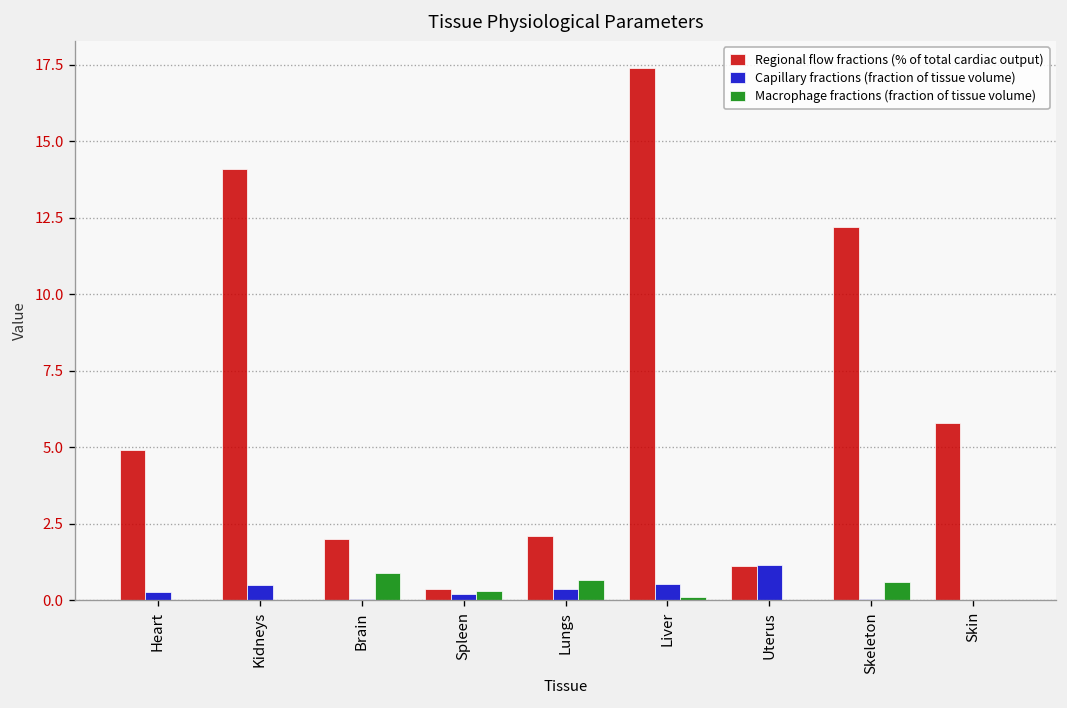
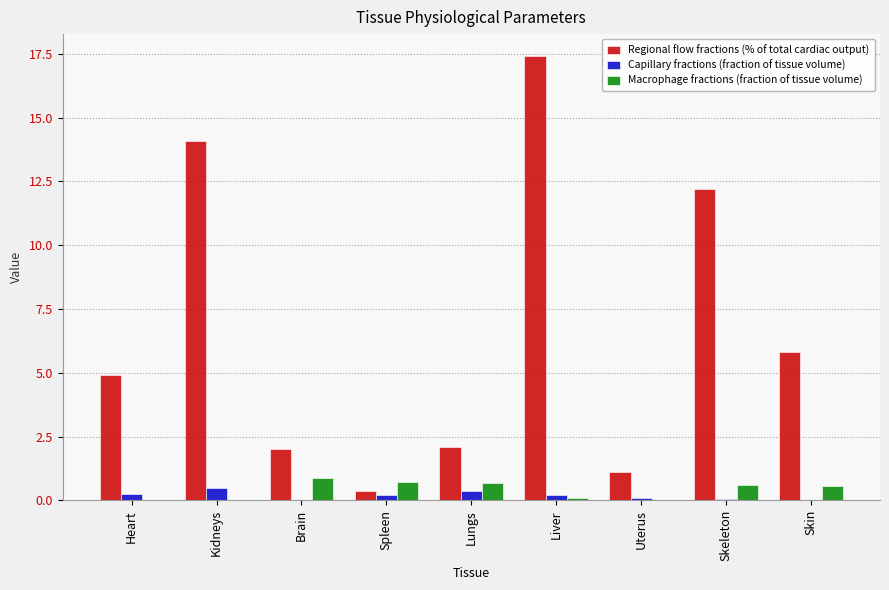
Macrophage fractions (fraction of tissue volume), Spleen: 0.3 -> 0.7
Capillary fractions (fraction of tissue volume), Liver: 0.5 -> 0.2
Capillary fractions (fraction of tissue volume), Uterus: 1.2 -> 0.1
Macrophage fractions (fraction of tissue volume), Skin: 0.0 -> 0.6
